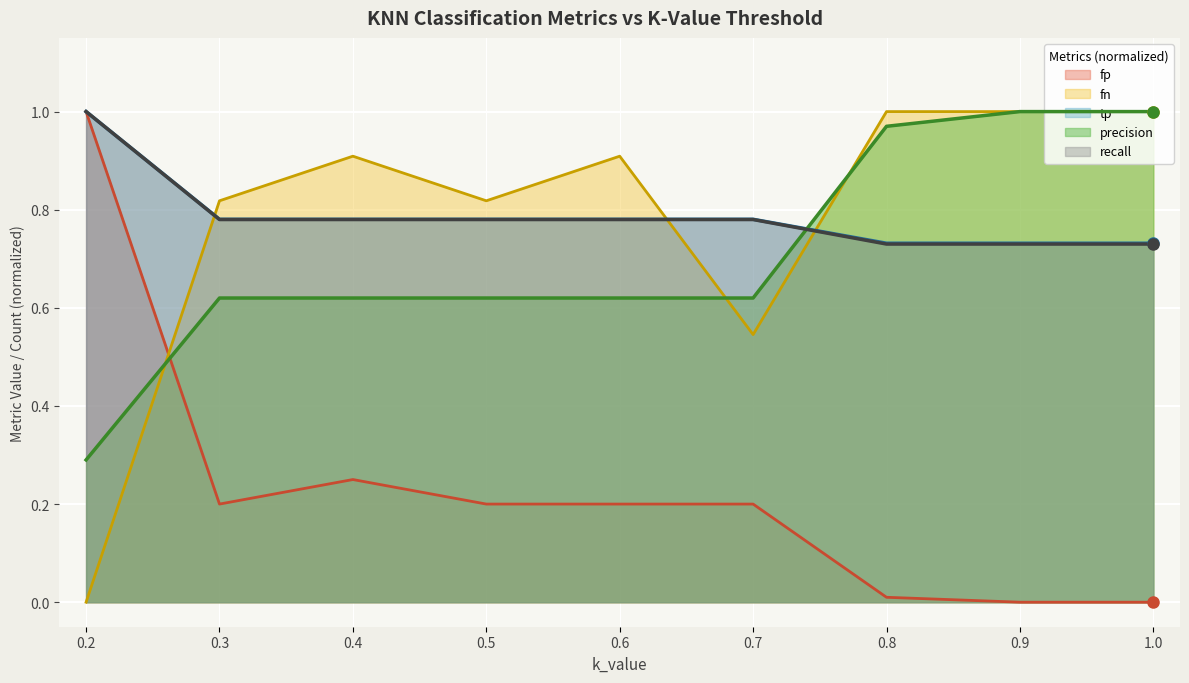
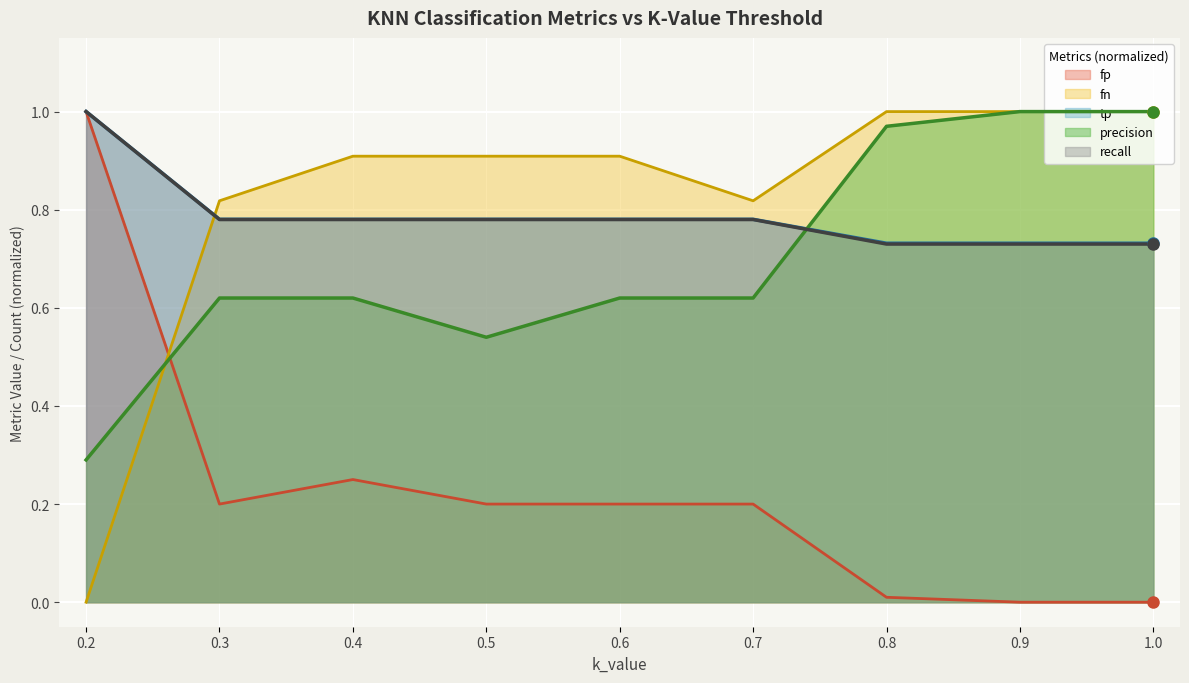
fn, 0.5: 0.82 -> 0.91
precision, 0.5: 0.62 -> 0.54
fn, 0.7: 0.55 -> 0.82
